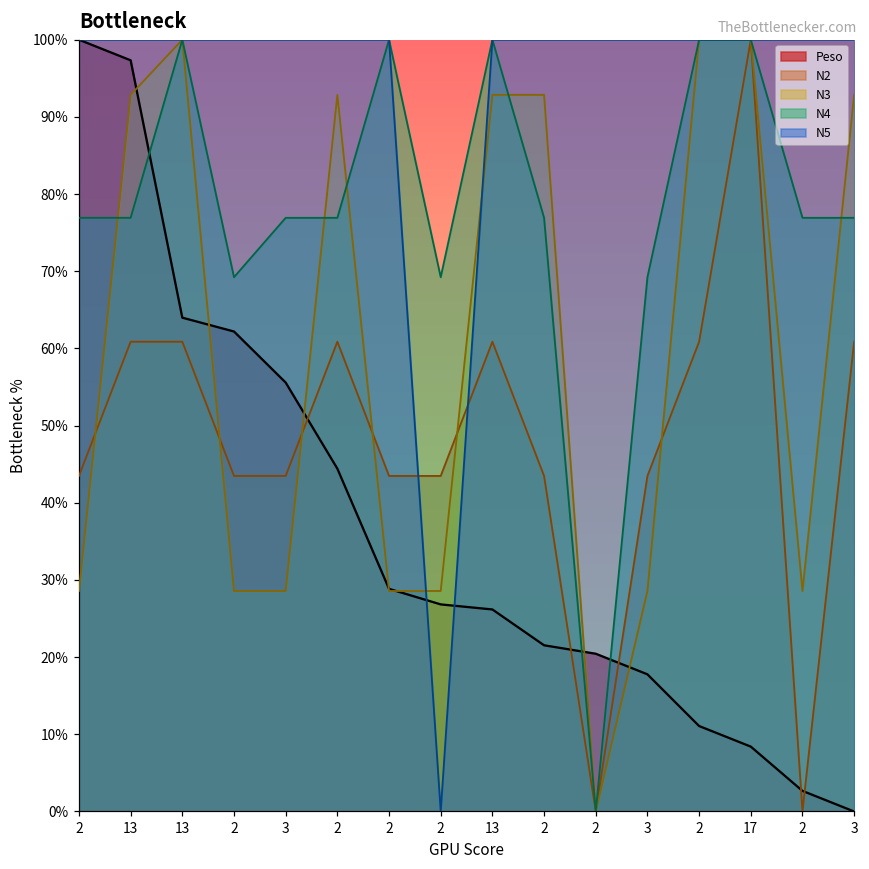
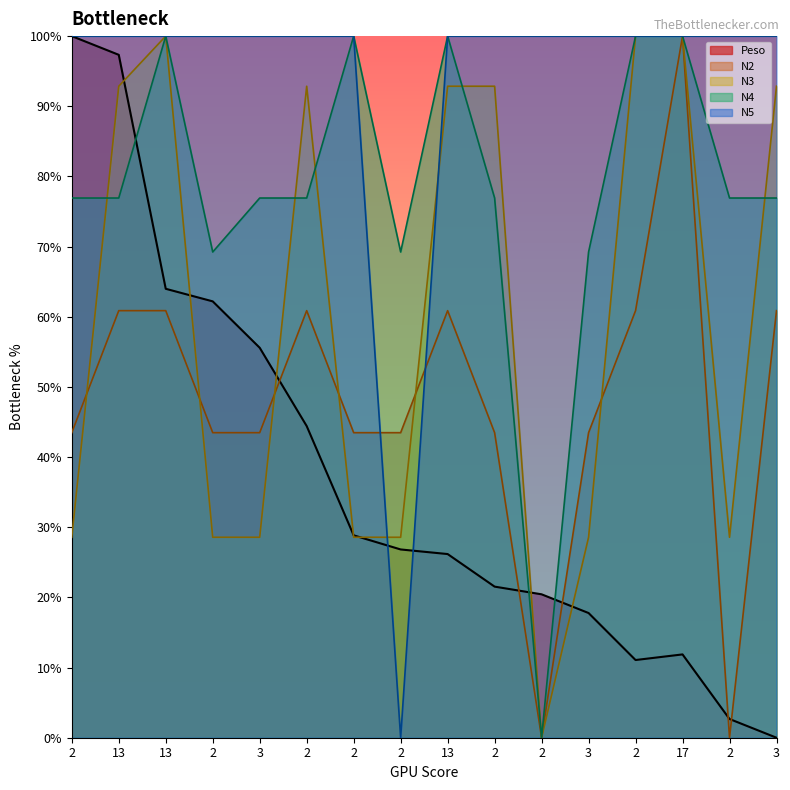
Peso, 17: 8% -> 12%
